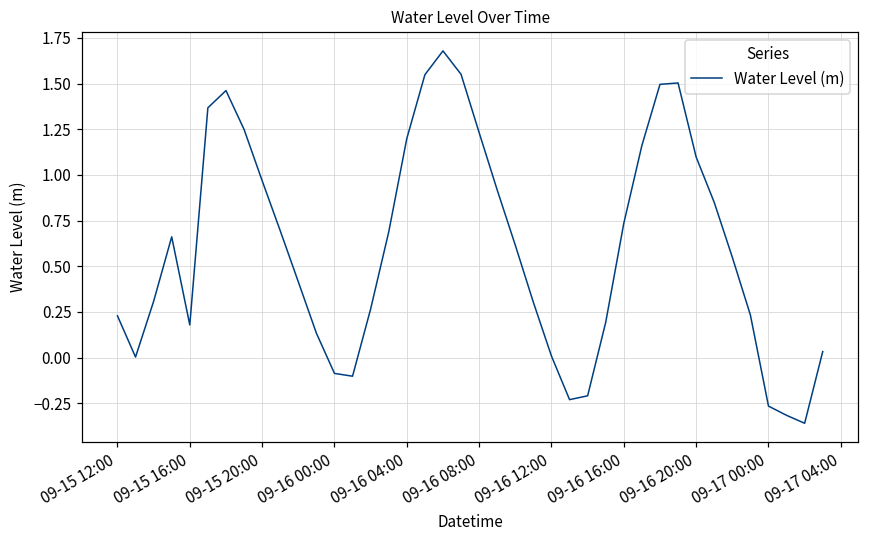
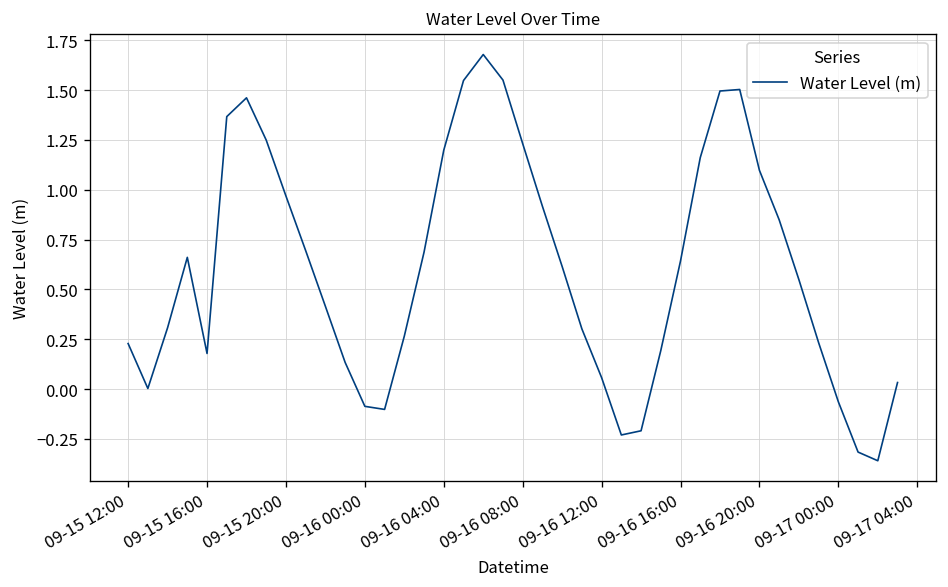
09-16 12:00: 0.01 -> 0.06
09-16 16:00: 0.74 -> 0.64
09-17 00:00: -0.27 -> -0.06
